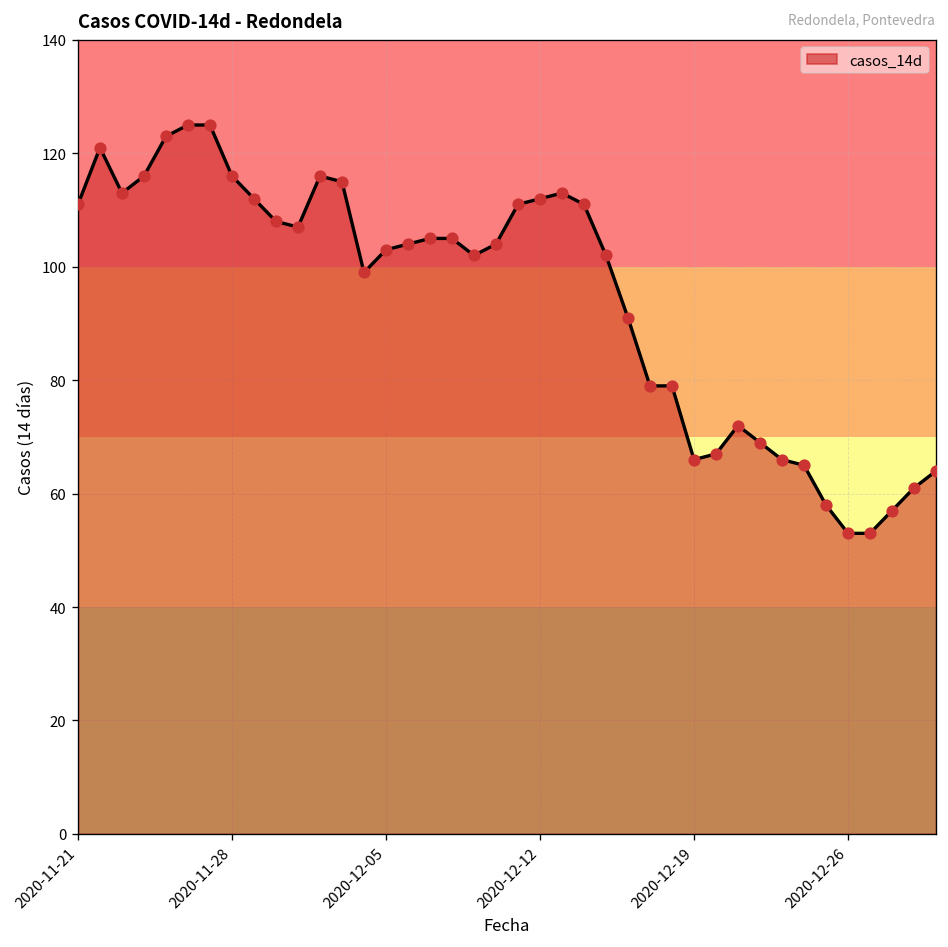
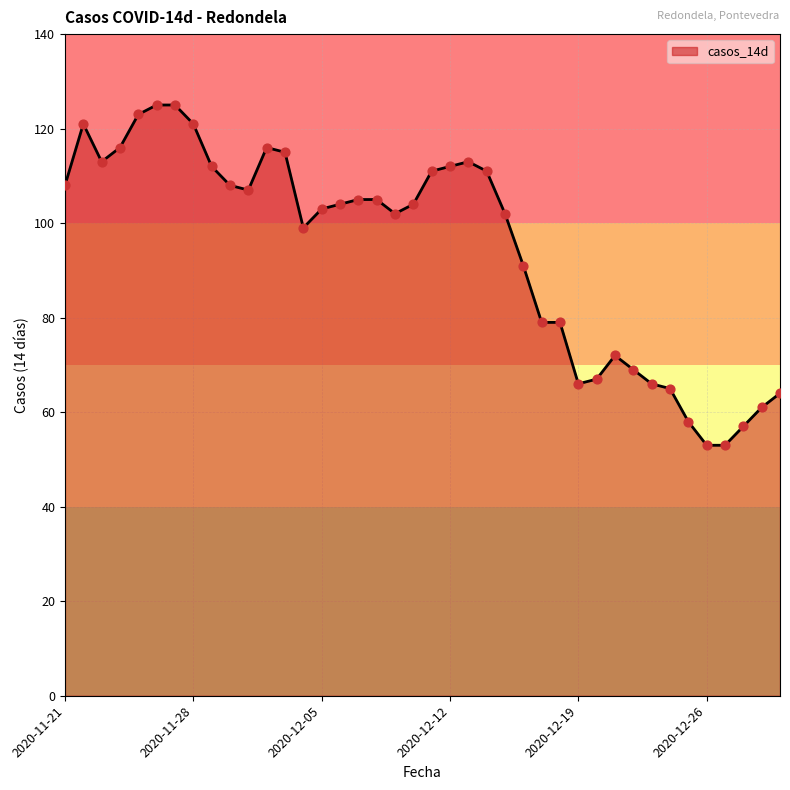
2020-11-21: 111 -> 108
2020-11-28: 116 -> 121
